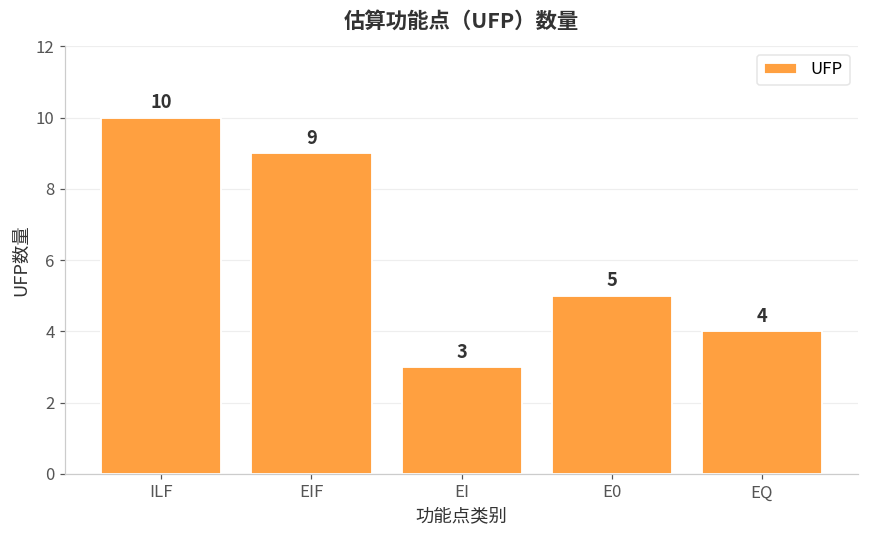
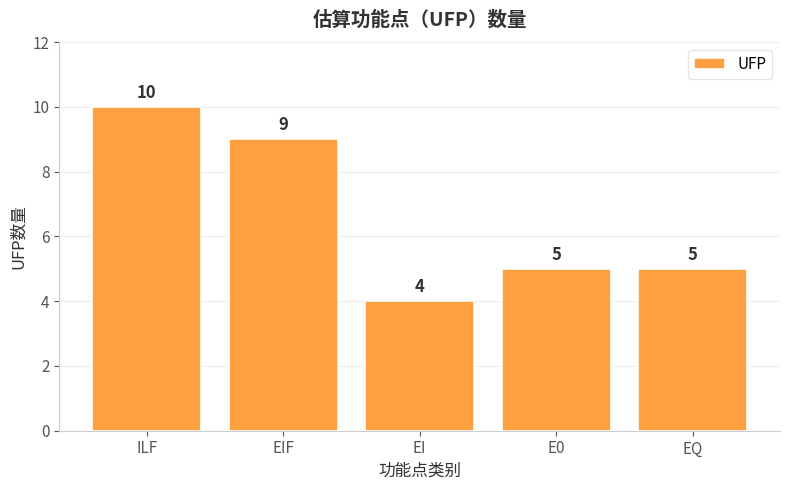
EI: 3 -> 4
EQ: 4 -> 5
